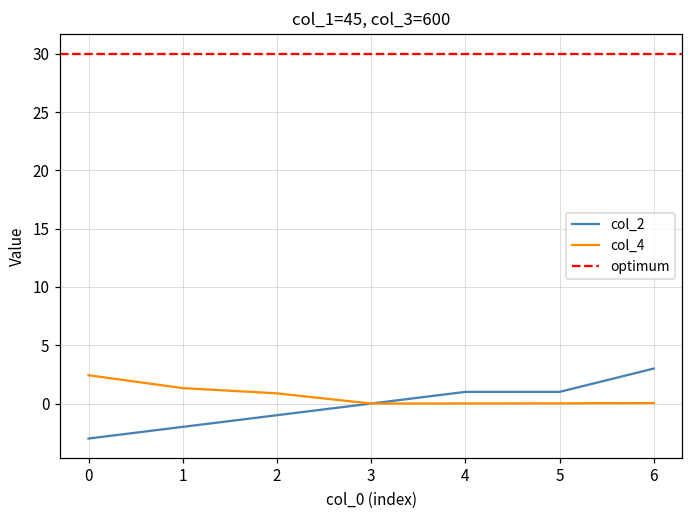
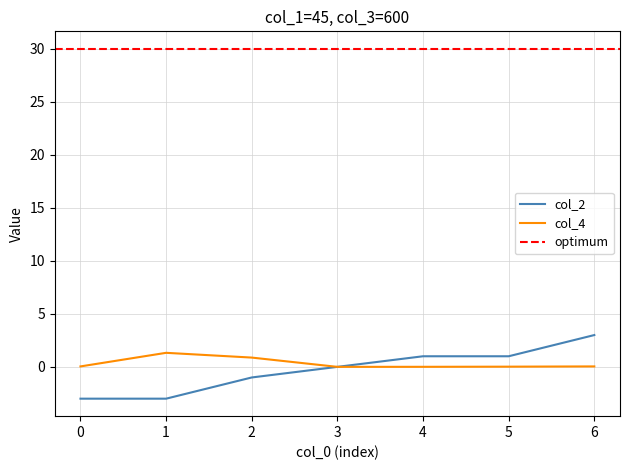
col_4, 0: 2.4 -> 0.0
col_2, 1: -2 -> -3
